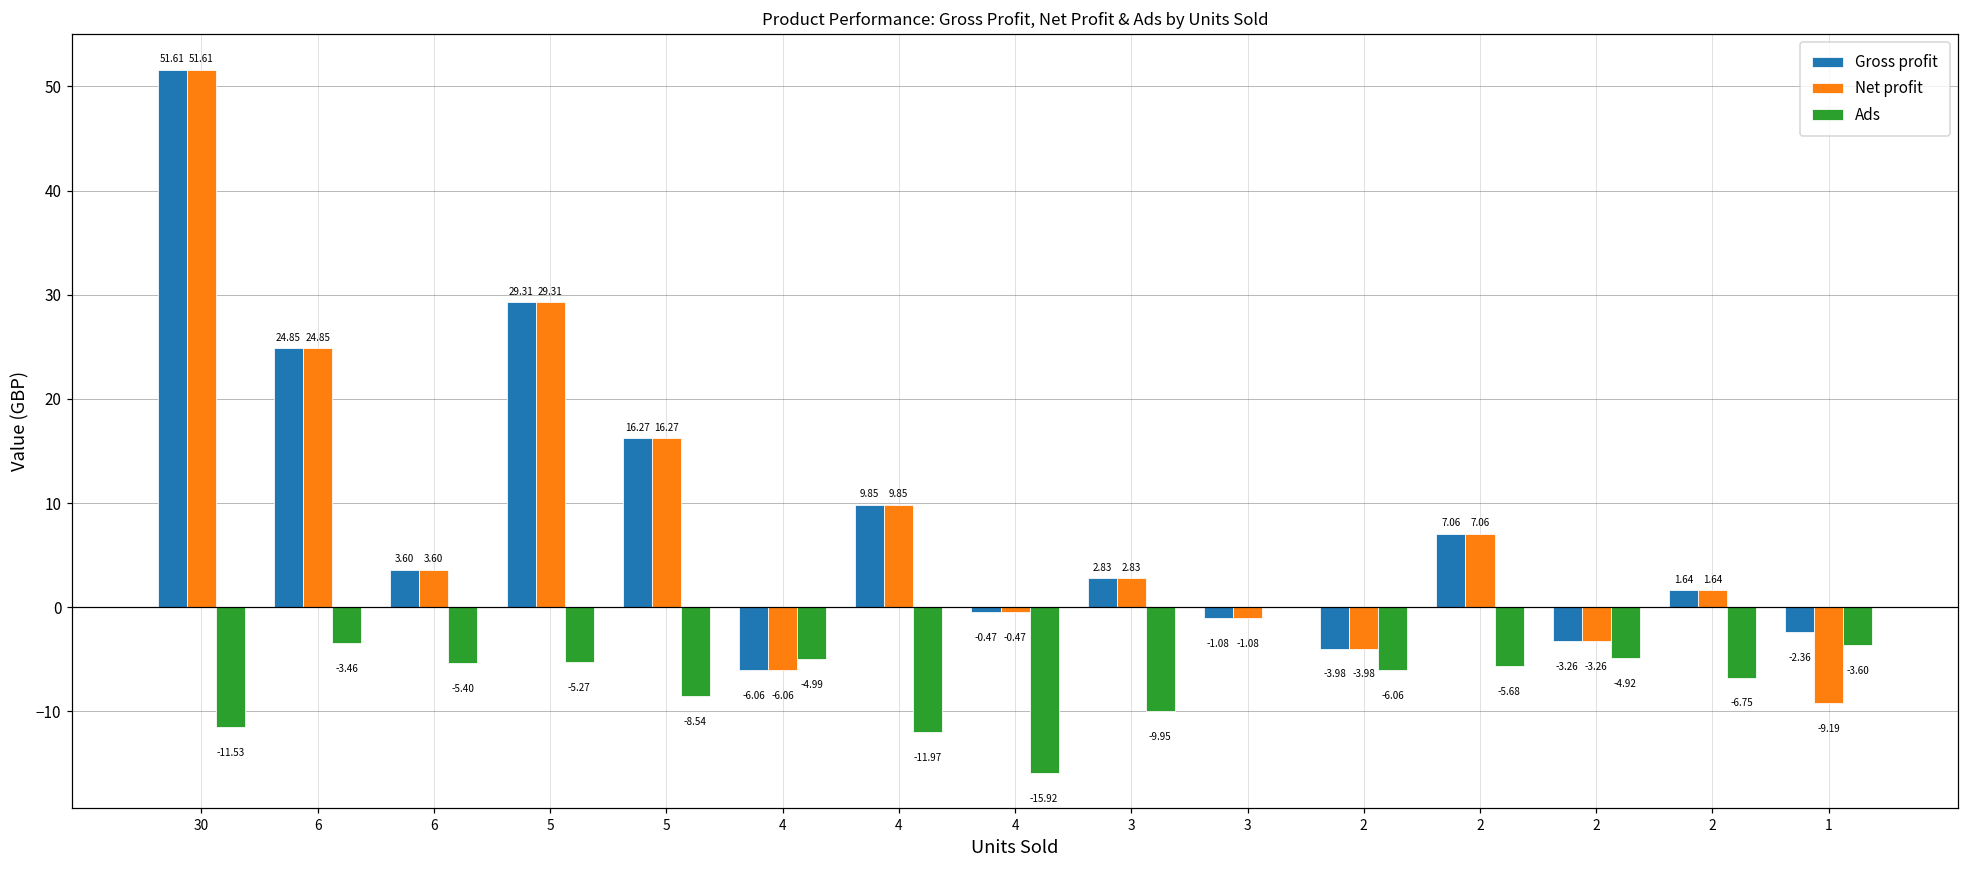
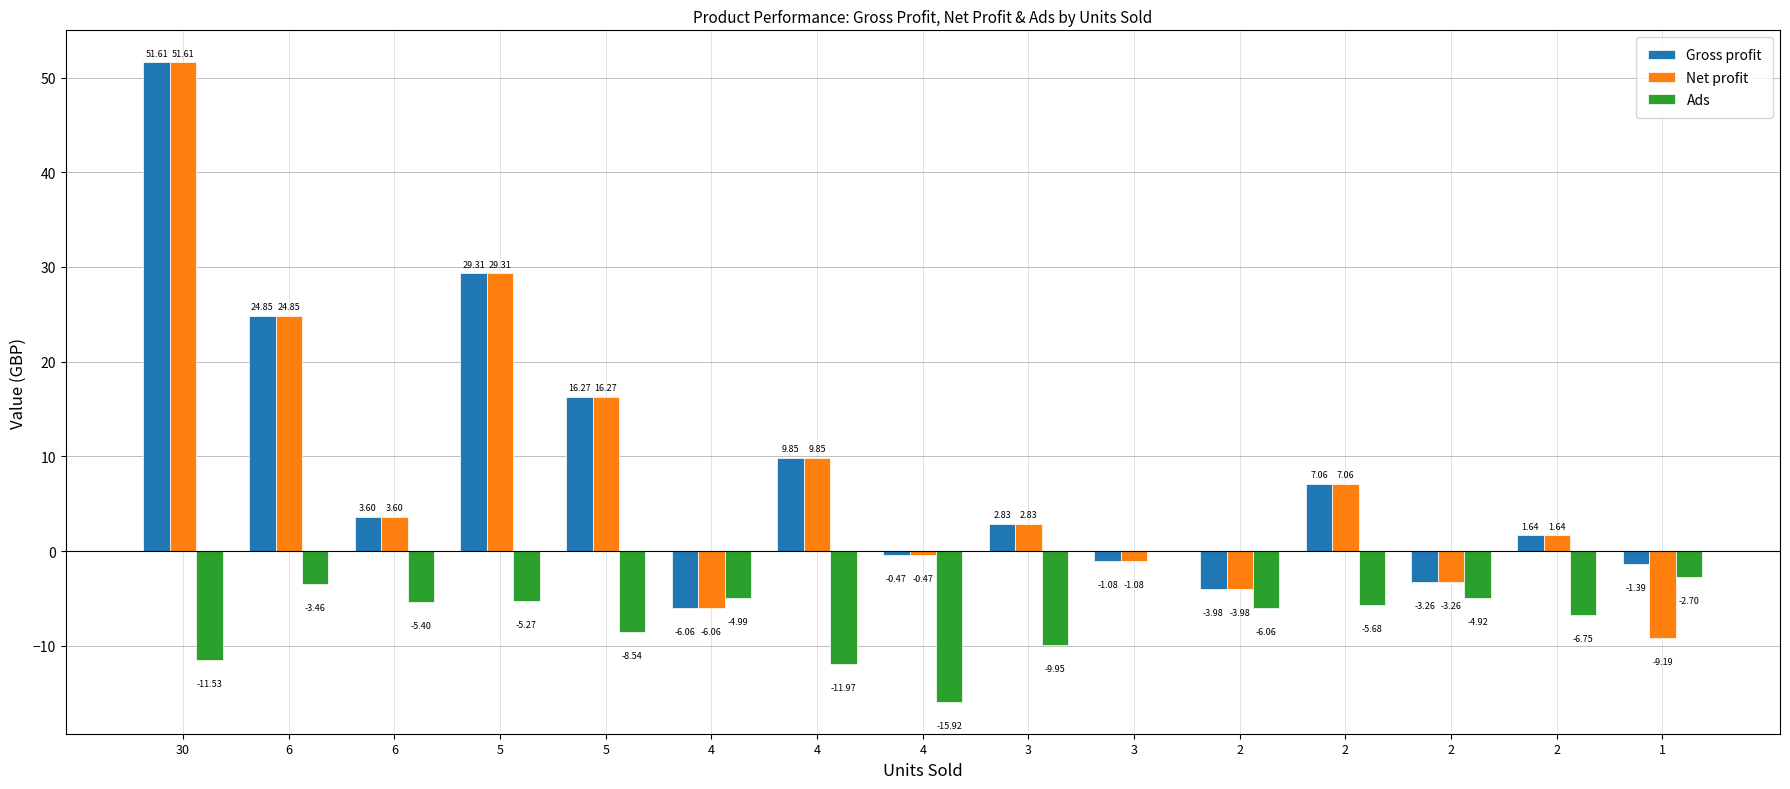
Gross profit, 1: -2.36 -> -1.39
Ads, 1: -3.60 -> -2.70
